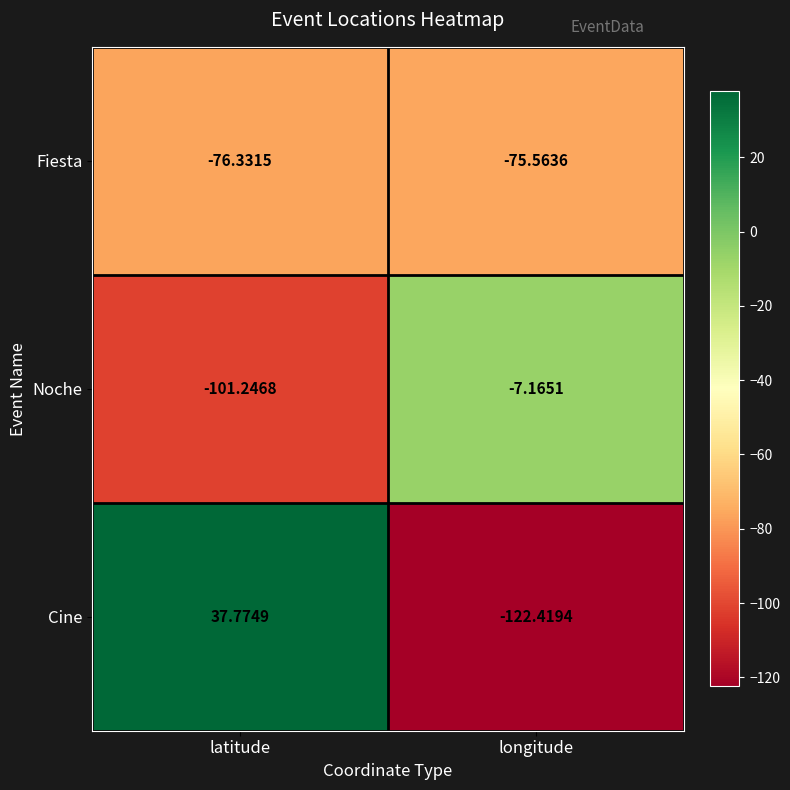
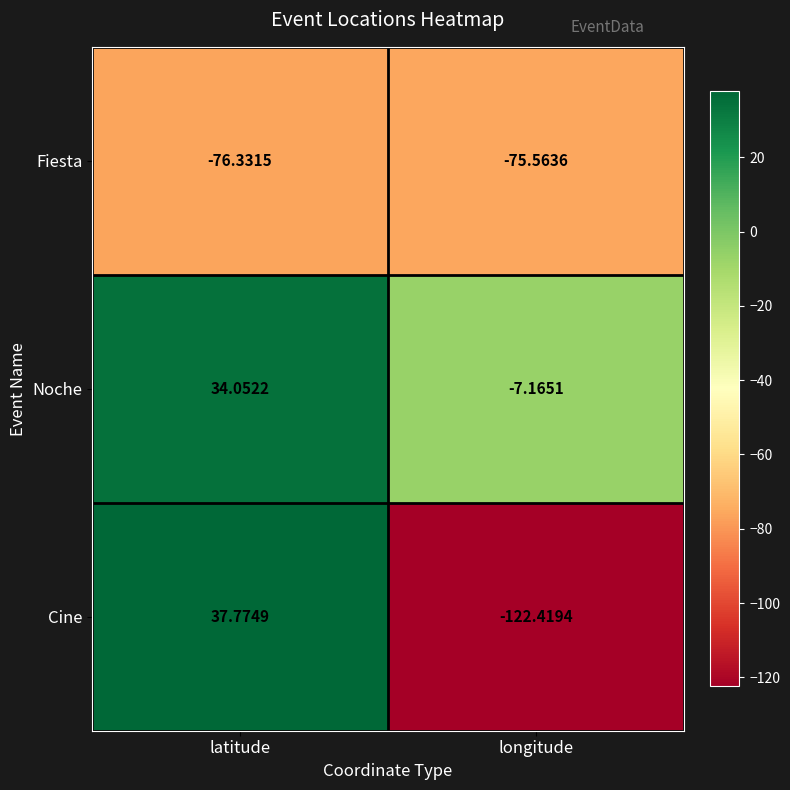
Noche, latitude: -101.2468 -> 34.0522
